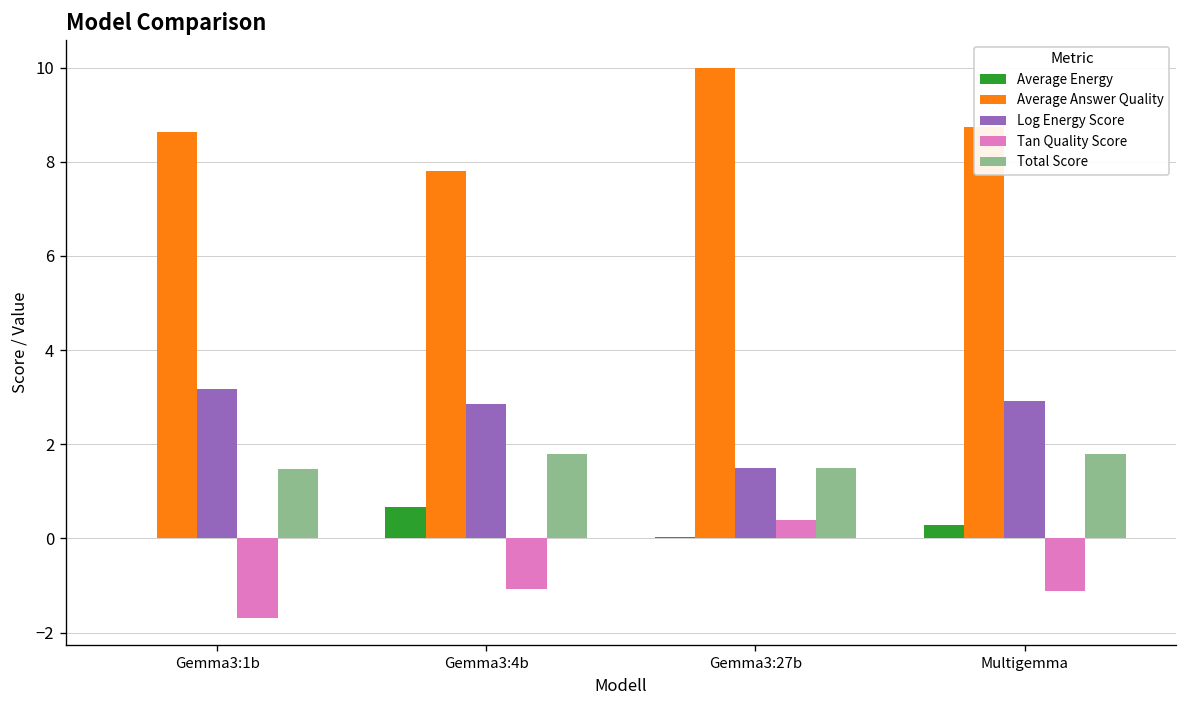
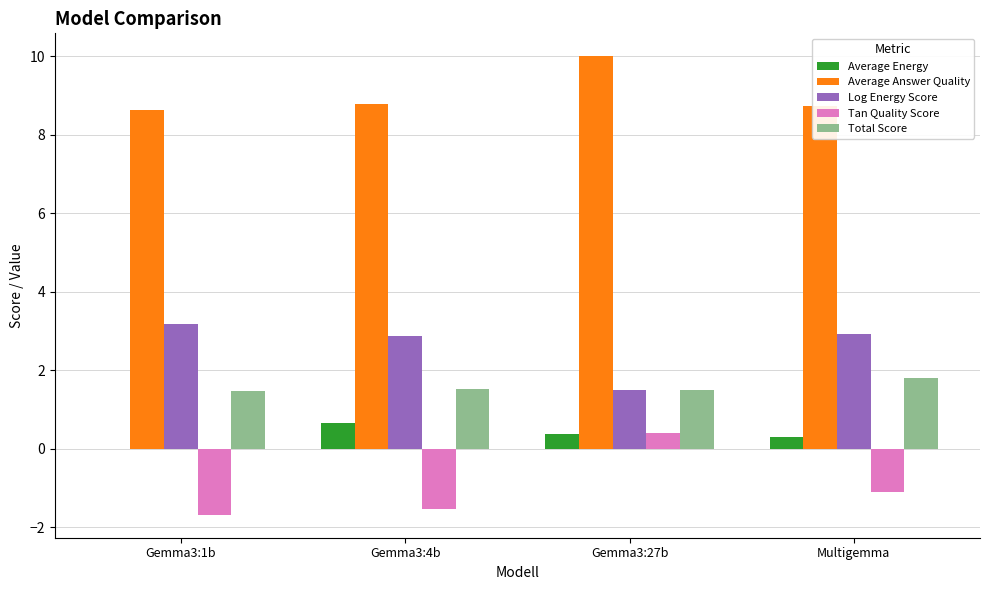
Average Answer Quality, Gemma3:4b: 7.8 -> 8.8
Tan Quality Score, Gemma3:4b: -1.1 -> -1.5
Total Score, Gemma3:4b: 1.8 -> 1.5
Average Energy, Gemma3:27b: 0.0 -> 0.4
